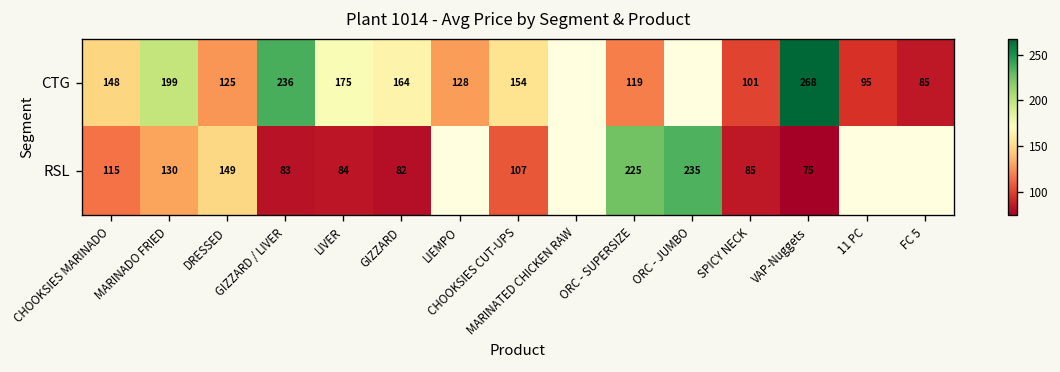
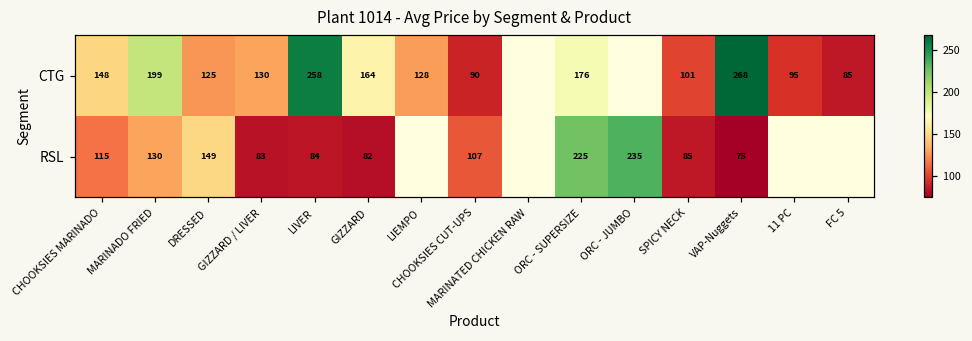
CTG, GIZZARD / LIVER: 236 -> 130
CTG, LIVER: 175 -> 258
CTG, CHOOKSIES CUT-UPS: 154 -> 90
CTG, ORC - SUPERSIZE: 119 -> 176
